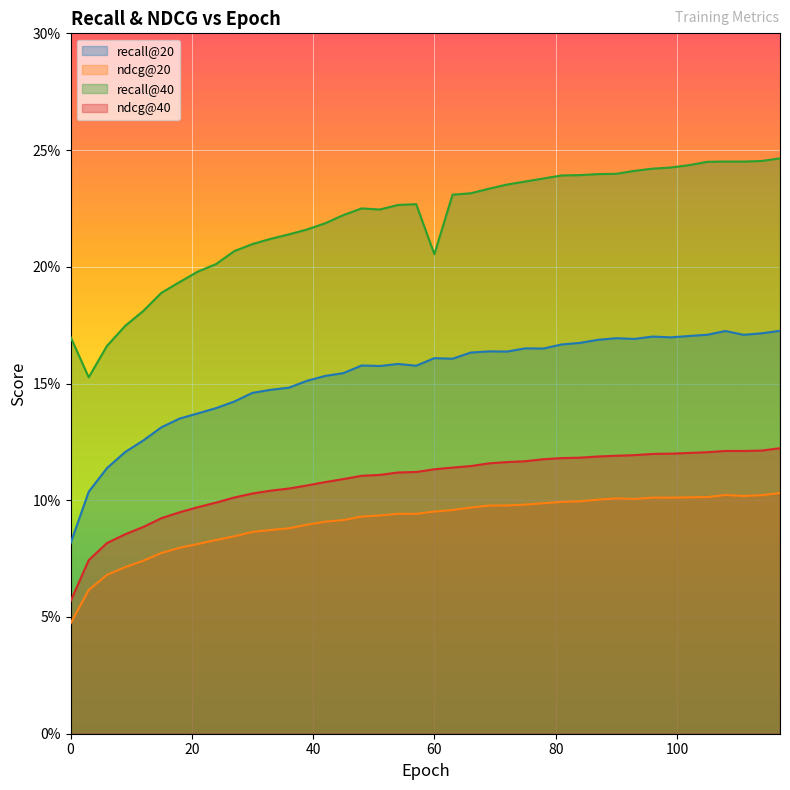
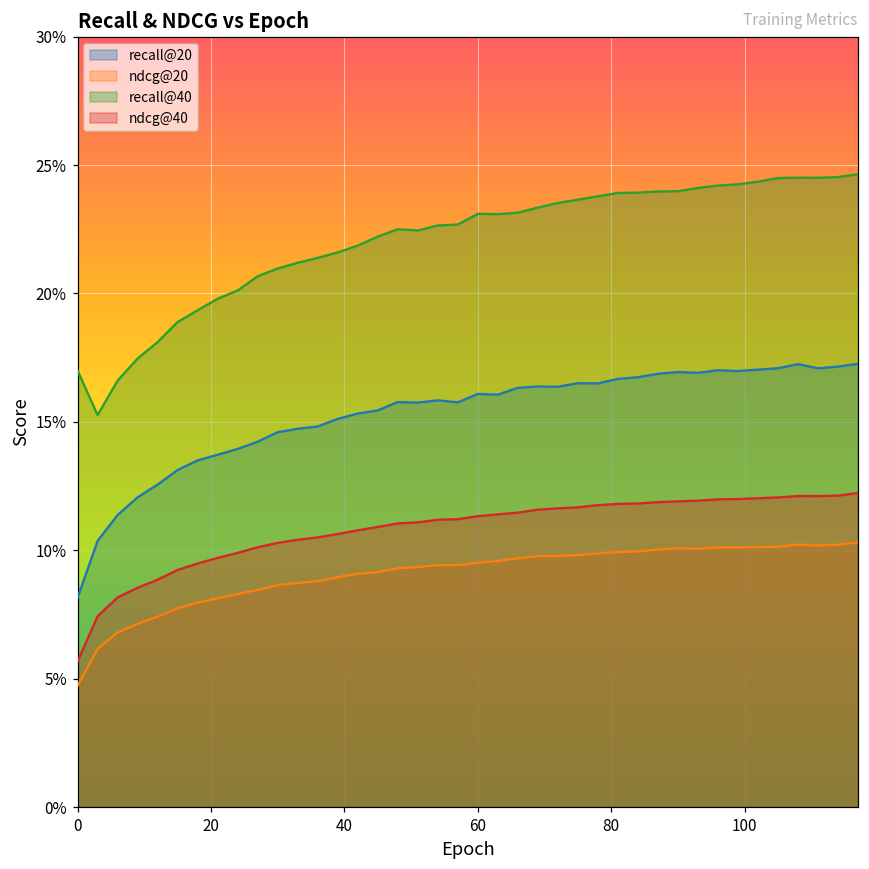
recall@40, 60: 20.5% -> 23.1%
